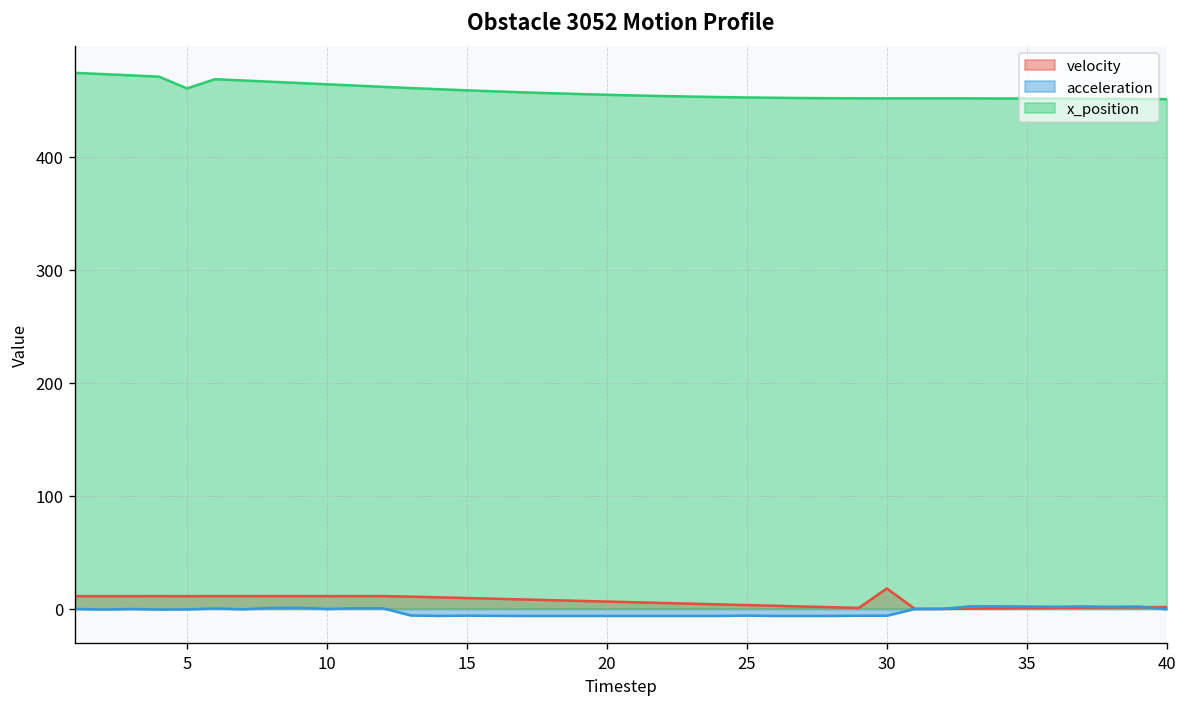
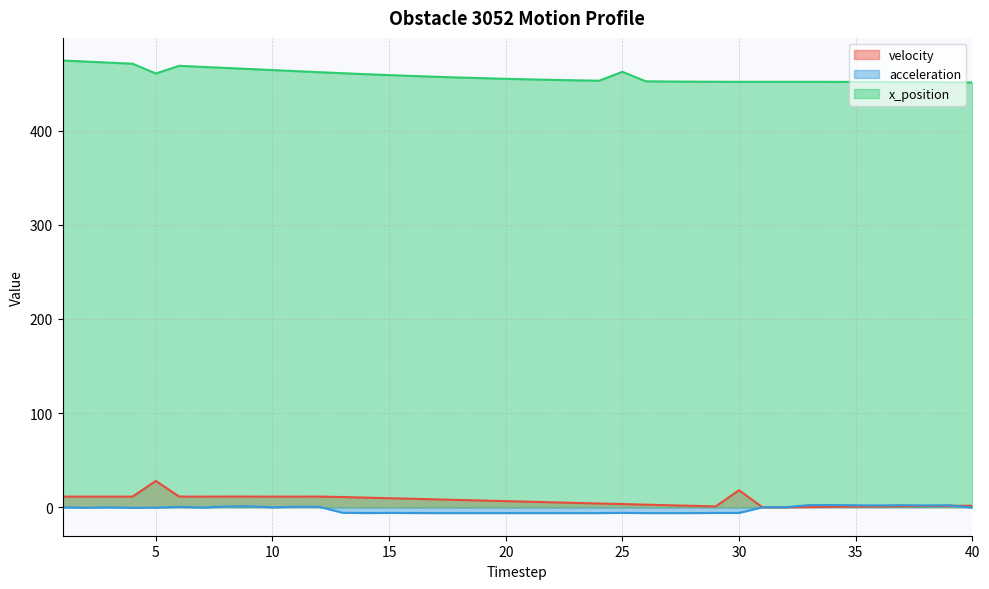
velocity, 5: 10 -> 30
x_position, 25: 450 -> 460
